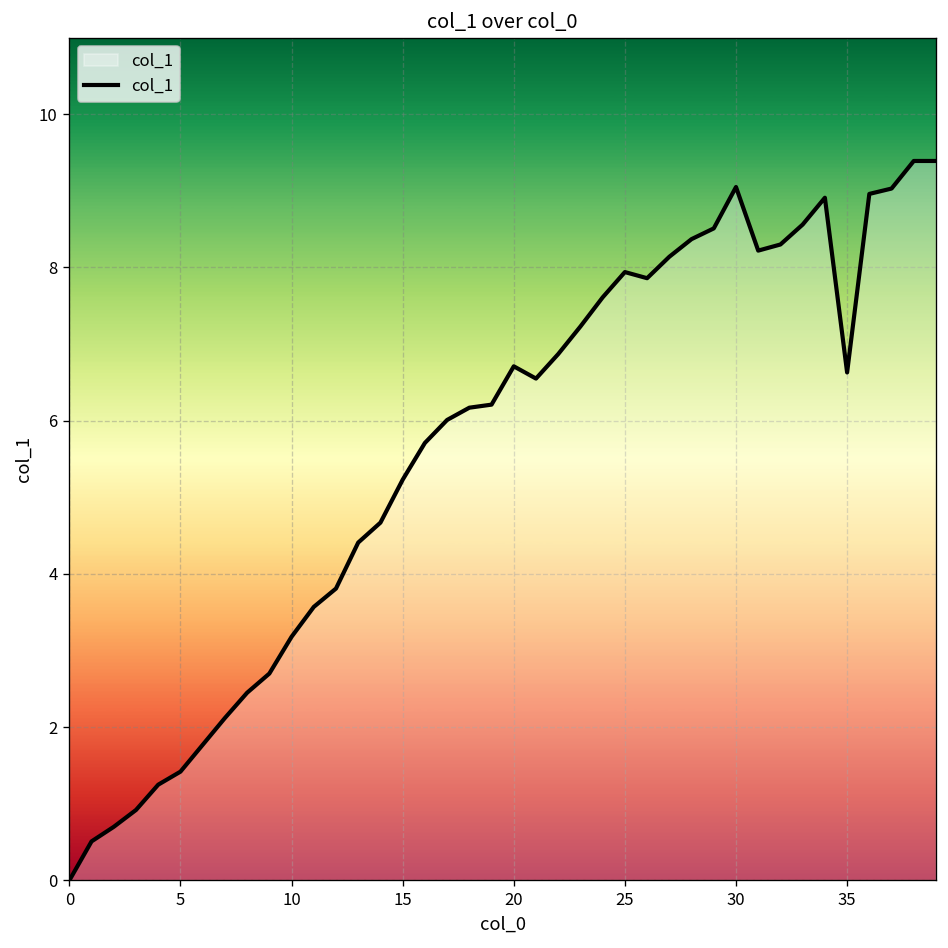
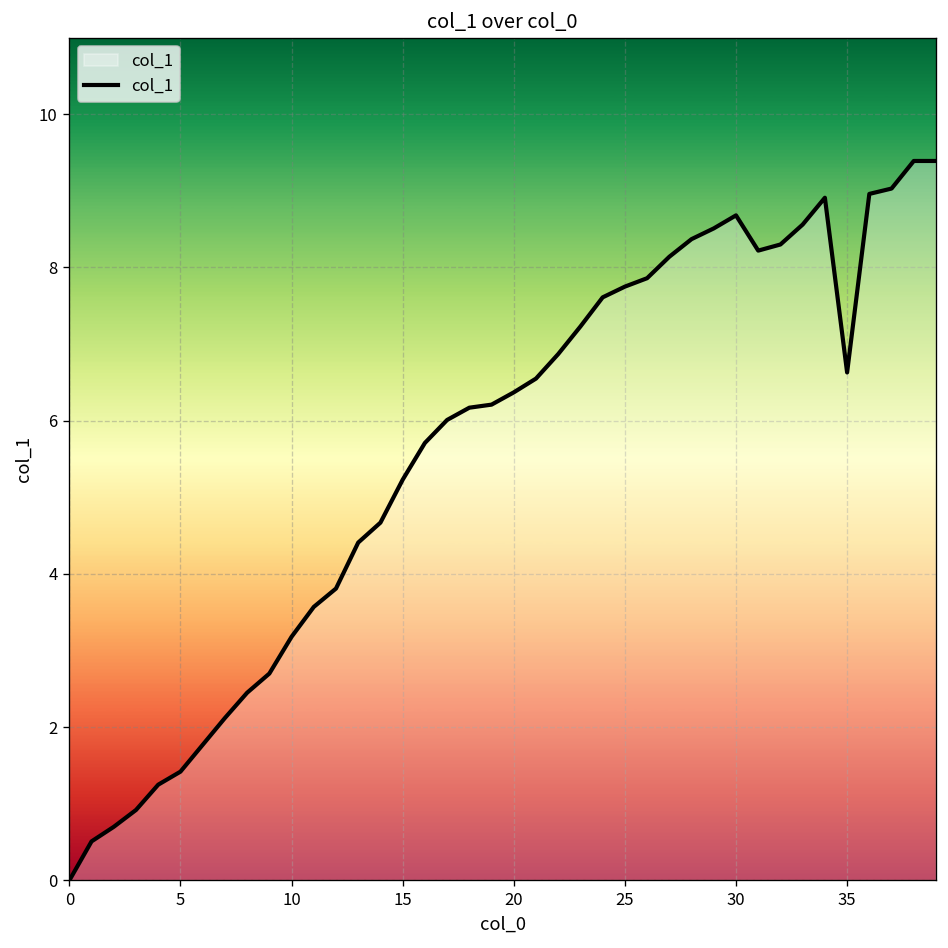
20: 6.7 -> 6.4
25: 7.9 -> 7.8
30: 9.1 -> 8.7
